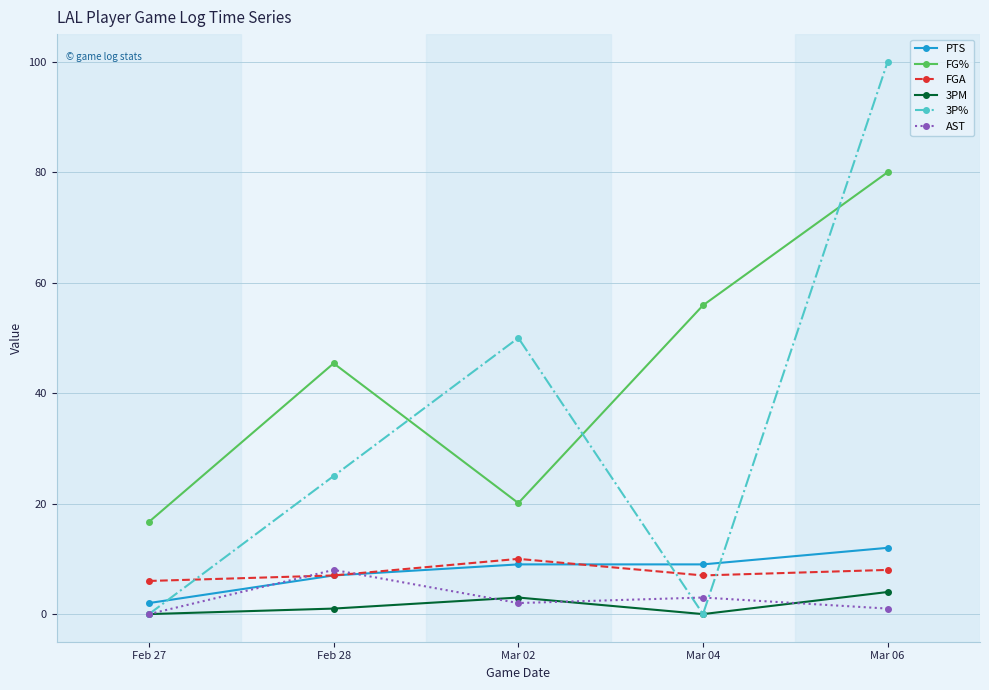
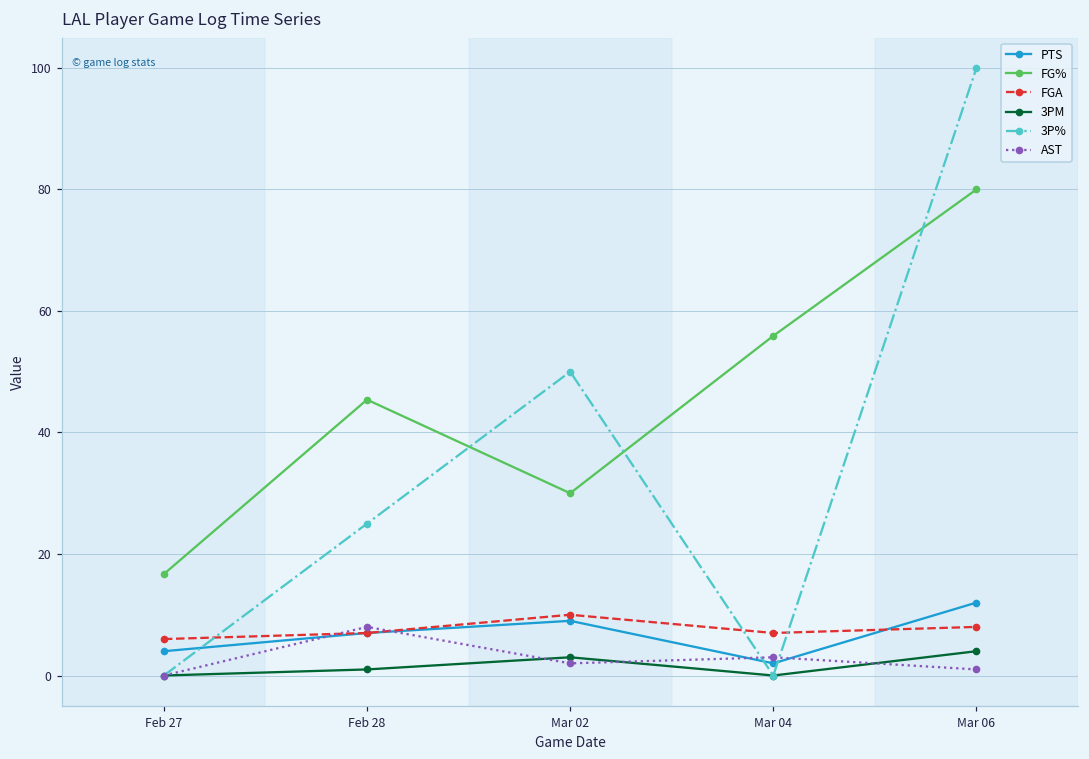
PTS, Feb 27: 2 -> 4
FG%, Mar 02: 20 -> 30
PTS, Mar 04: 9 -> 2
